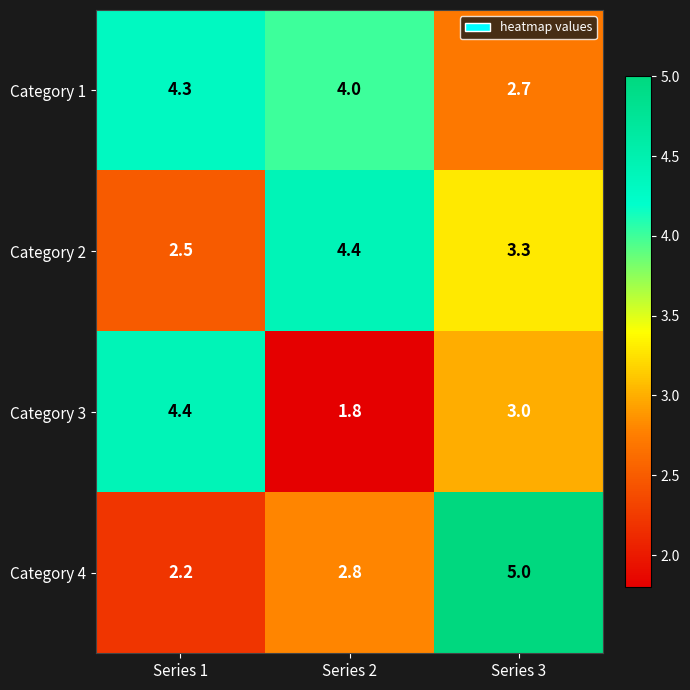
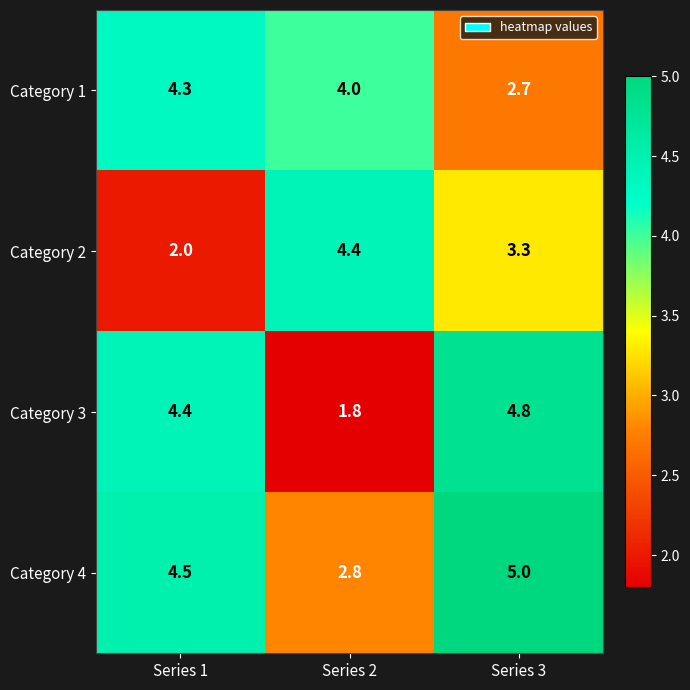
Category 2, Series 1: 2.5 -> 2.0
Category 3, Series 3: 3.0 -> 4.8
Category 4, Series 1: 2.2 -> 4.5
